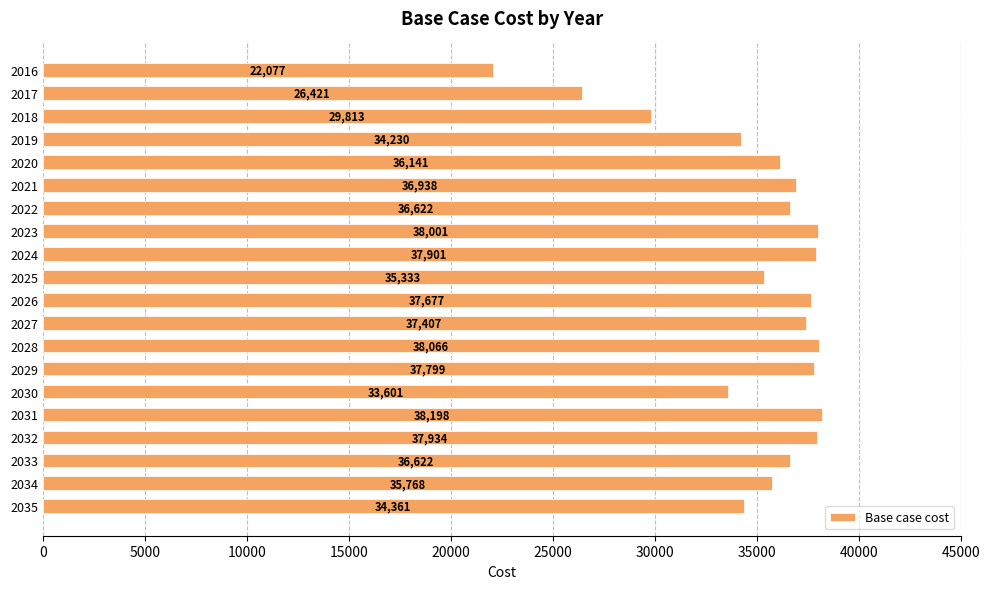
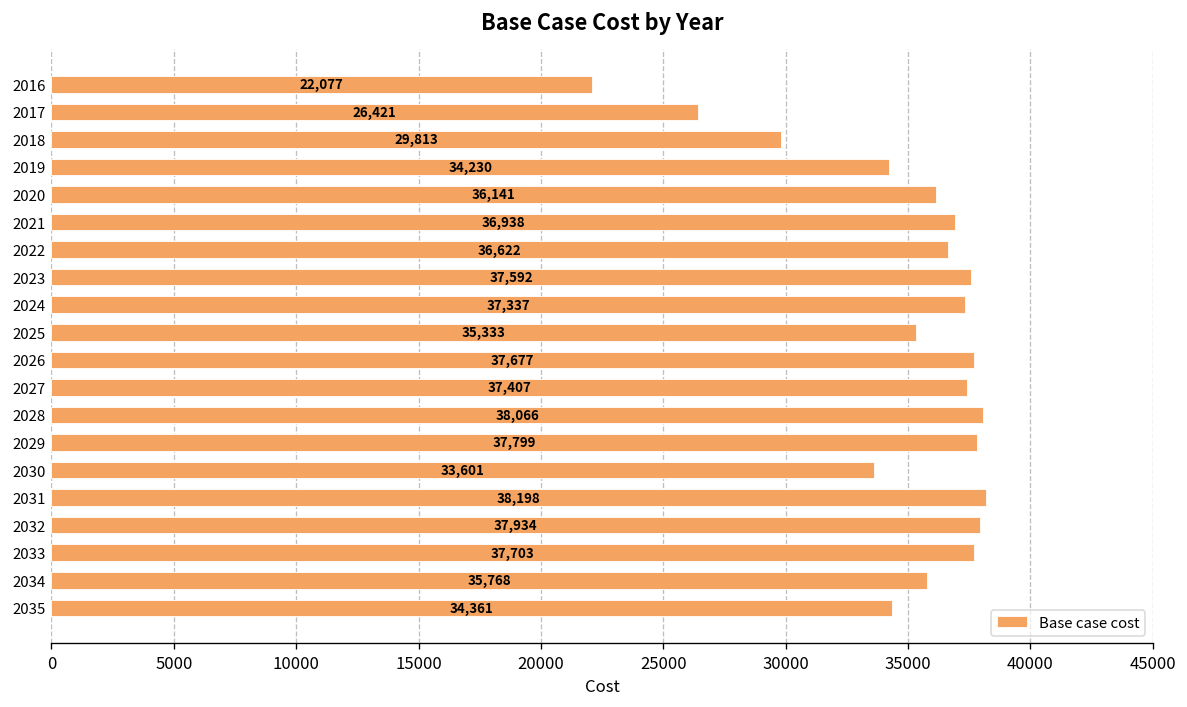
2023: 38,001 -> 37,592
2024: 37,901 -> 37,337
2033: 36,622 -> 37,703
